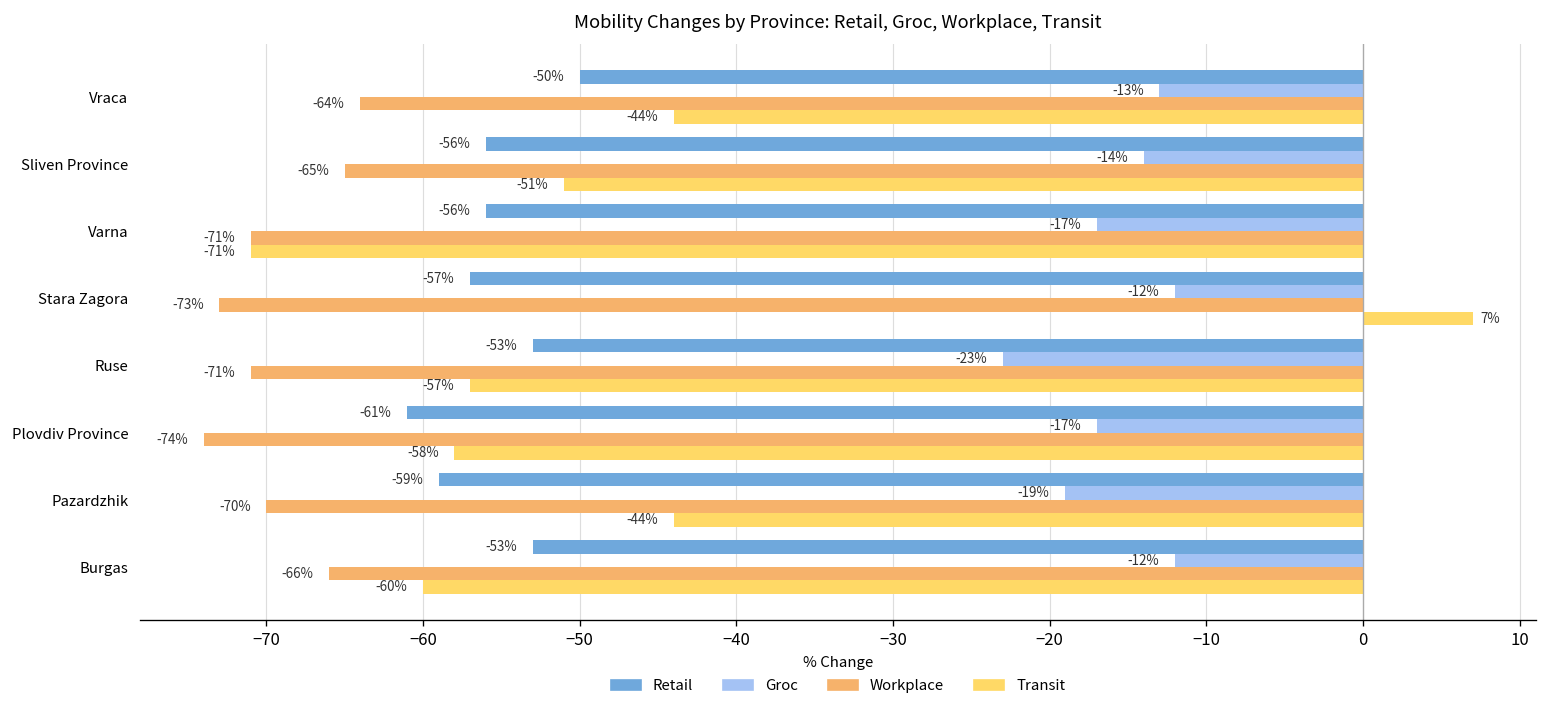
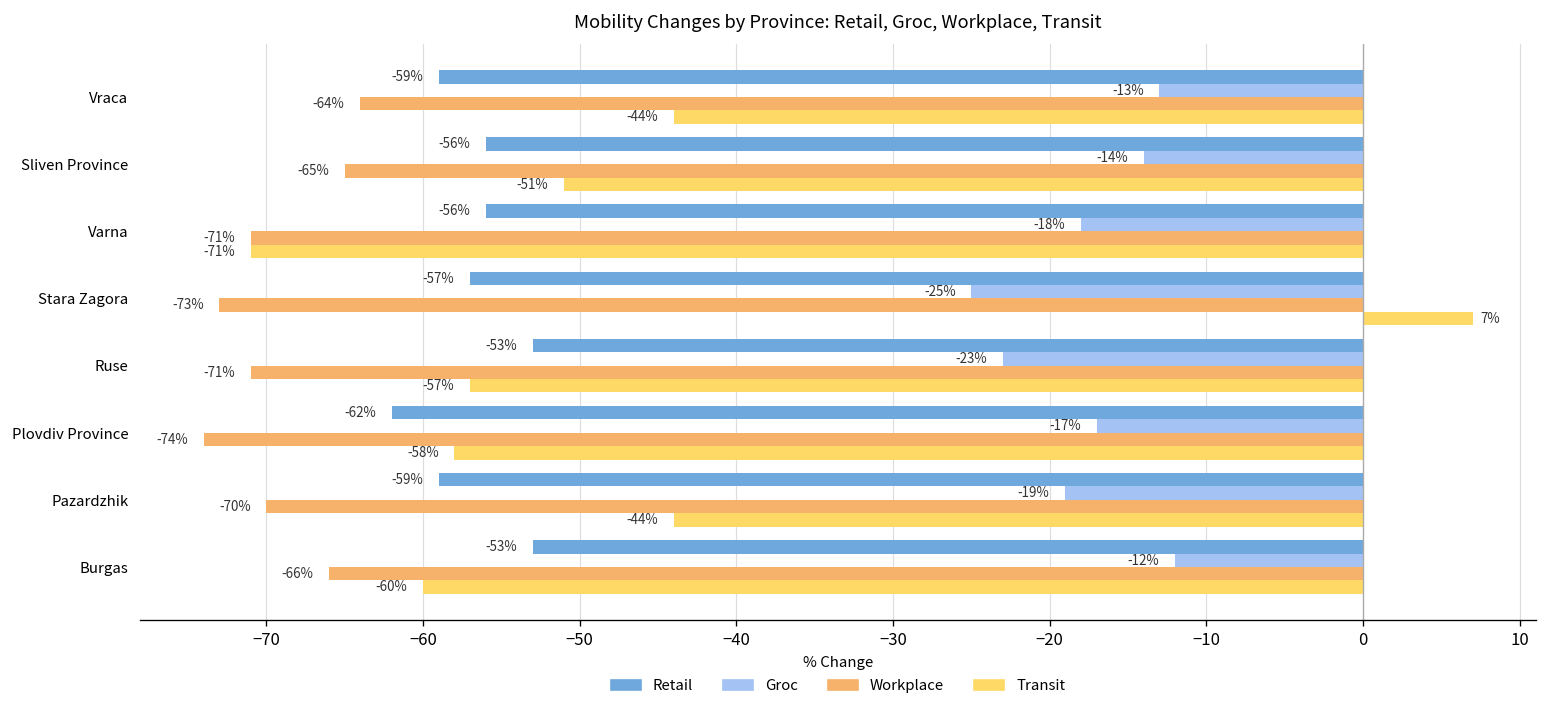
Retail, Vraca: -50% -> -59%
Groc, Varna: -17% -> -18%
Groc, Stara Zagora: -12% -> -25%
Retail, Plovdiv Province: -61% -> -62%
